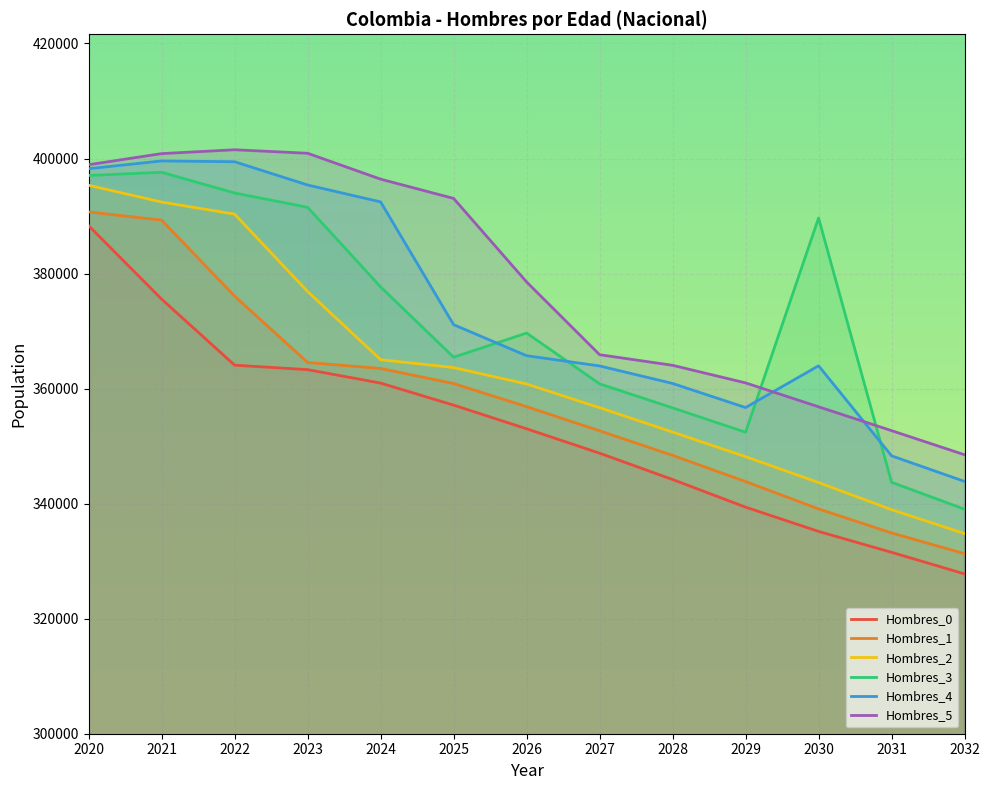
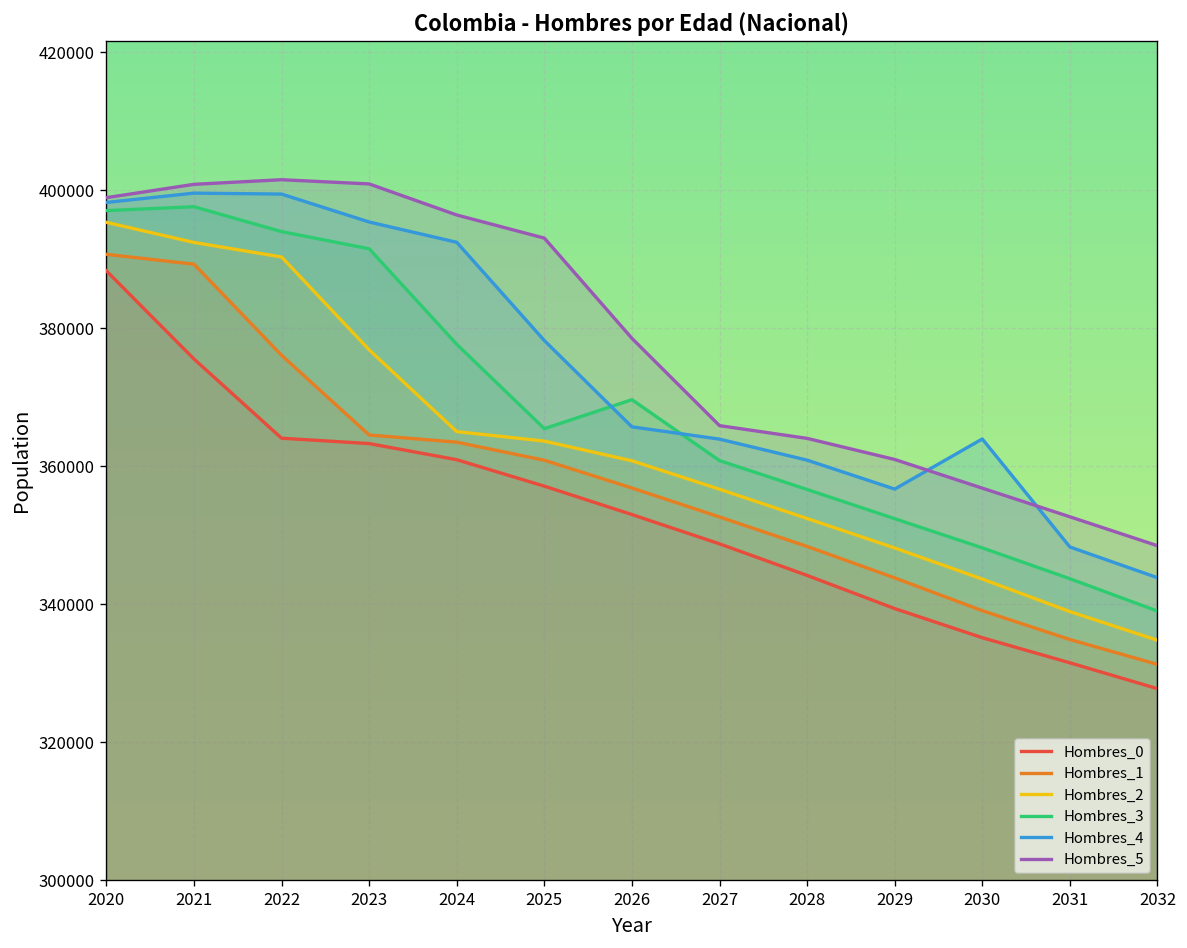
Hombres_4, 2025: 371000 -> 378000
Hombres_3, 2030: 390000 -> 348000
